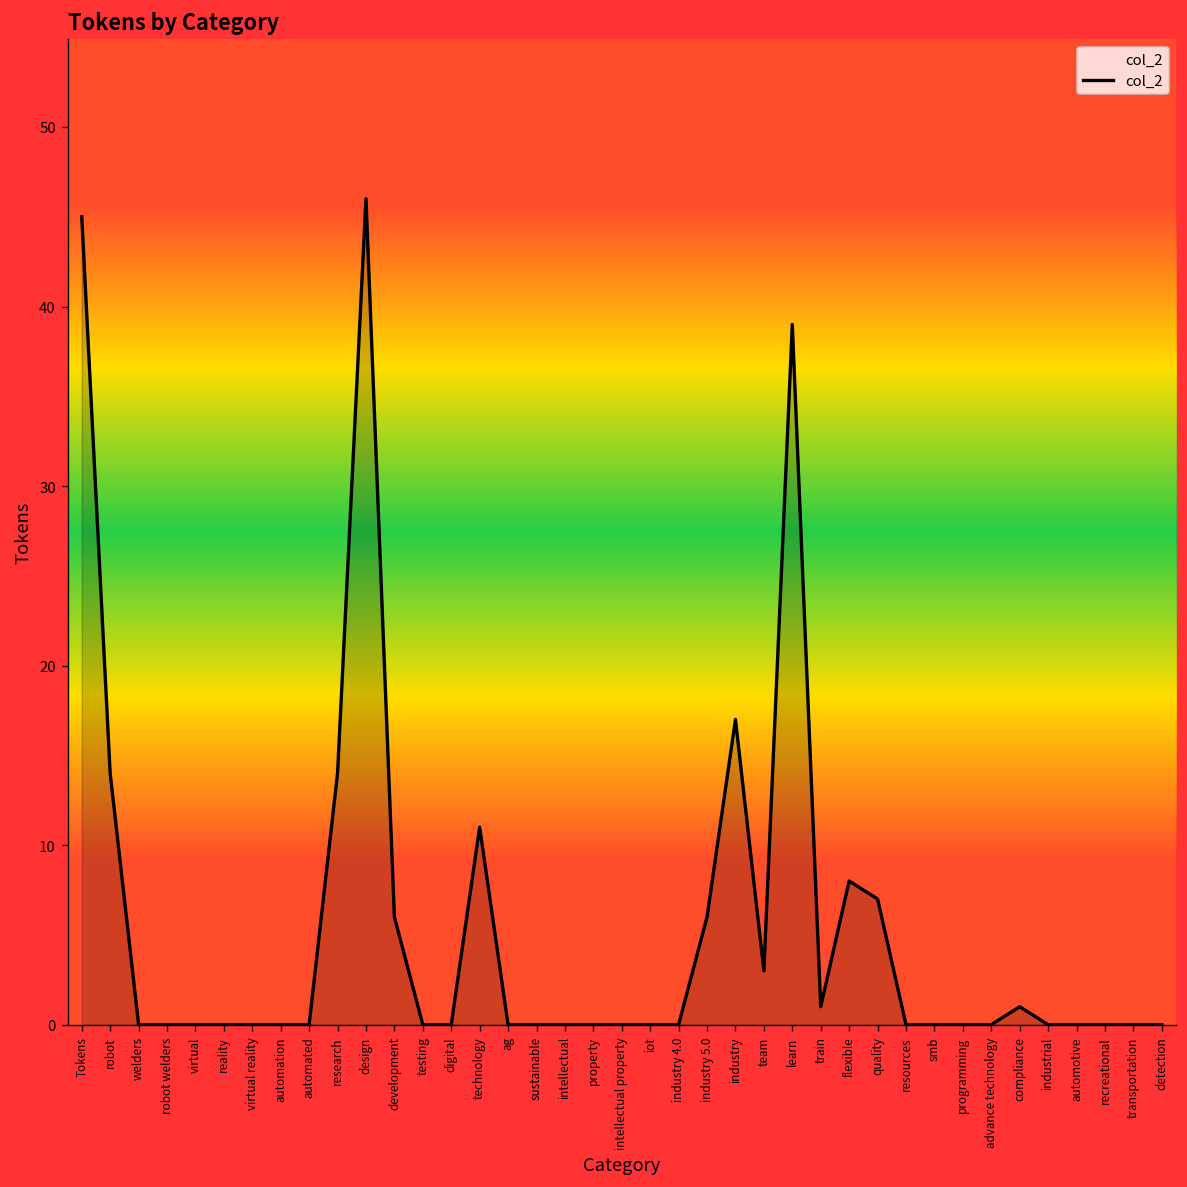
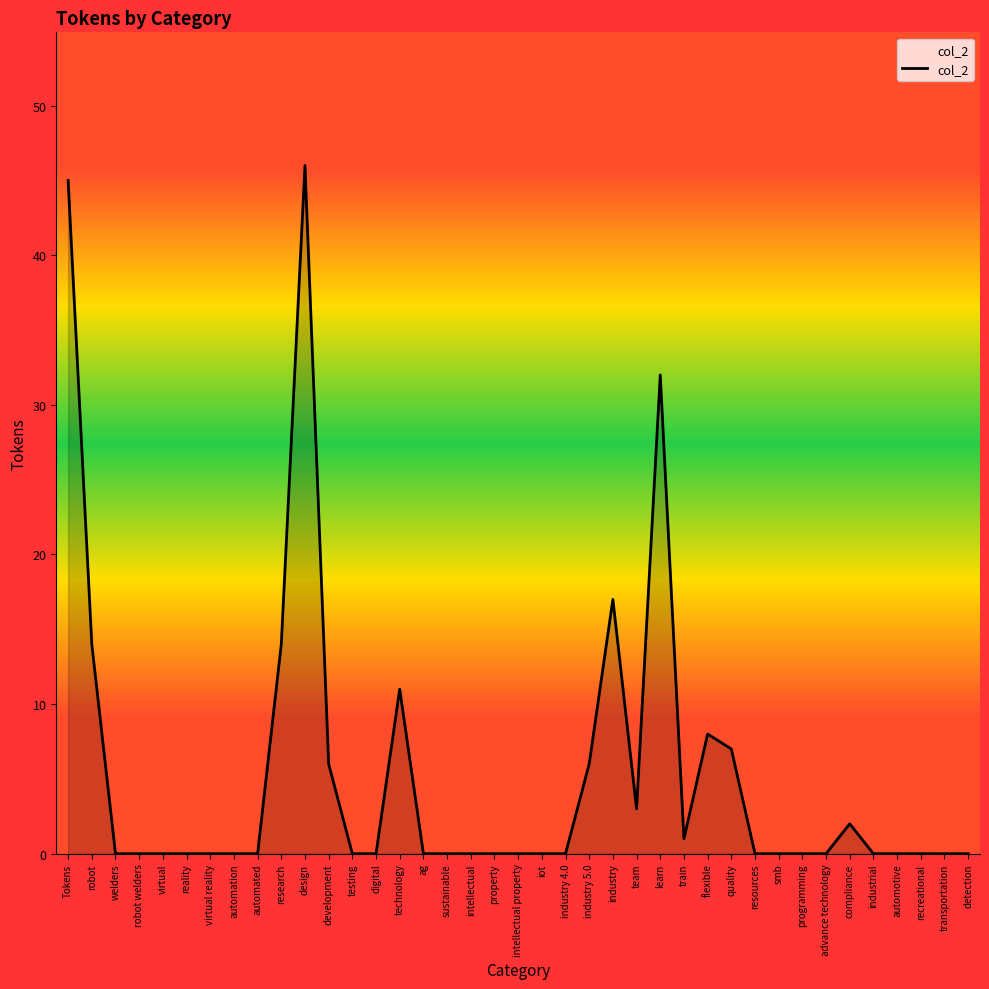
learn: 39 -> 32
compliance: 1 -> 2
